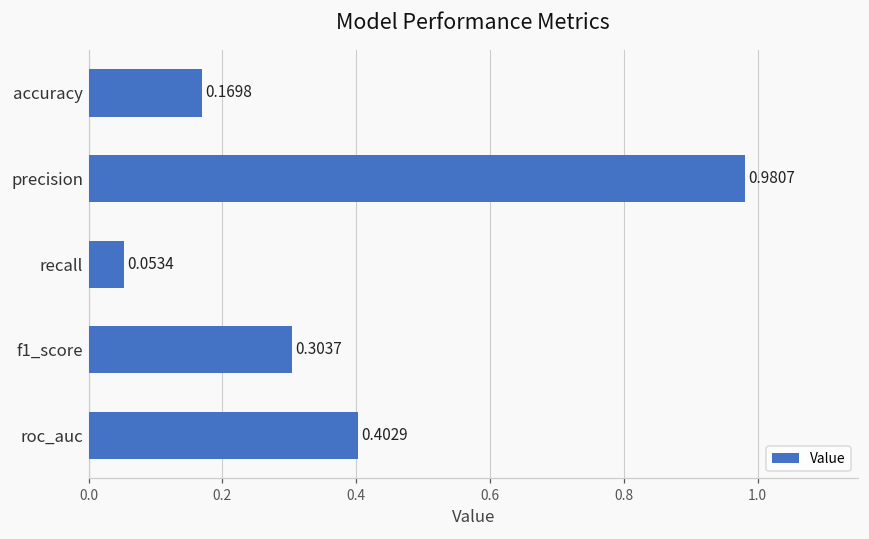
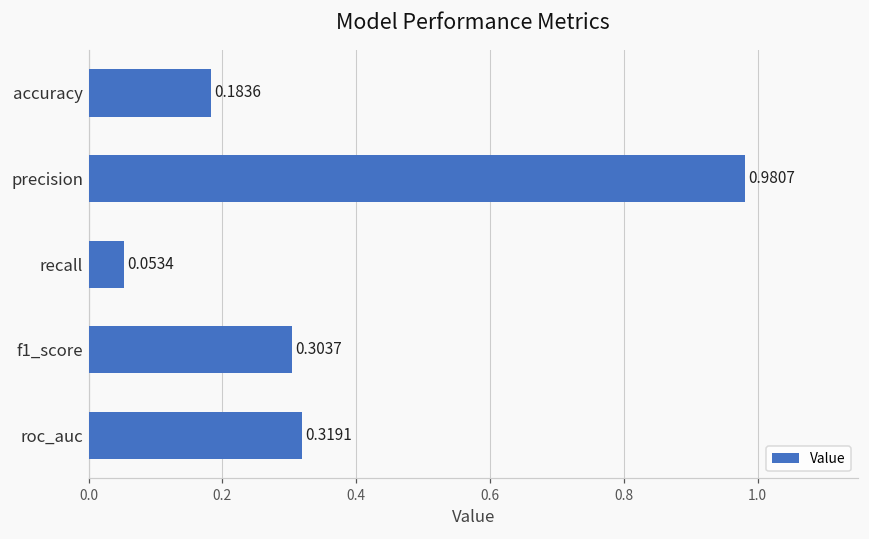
accuracy: 0.1698 -> 0.1836
roc_auc: 0.4029 -> 0.3191
